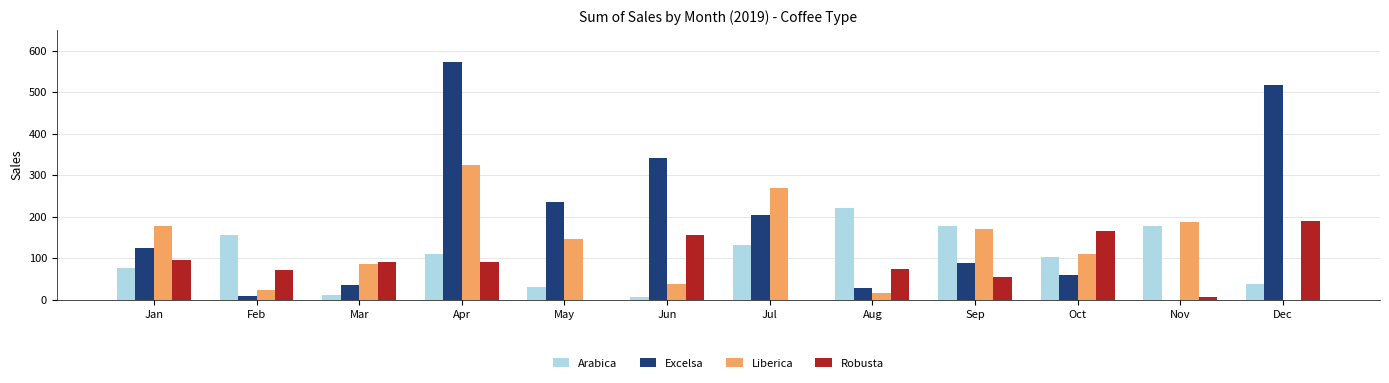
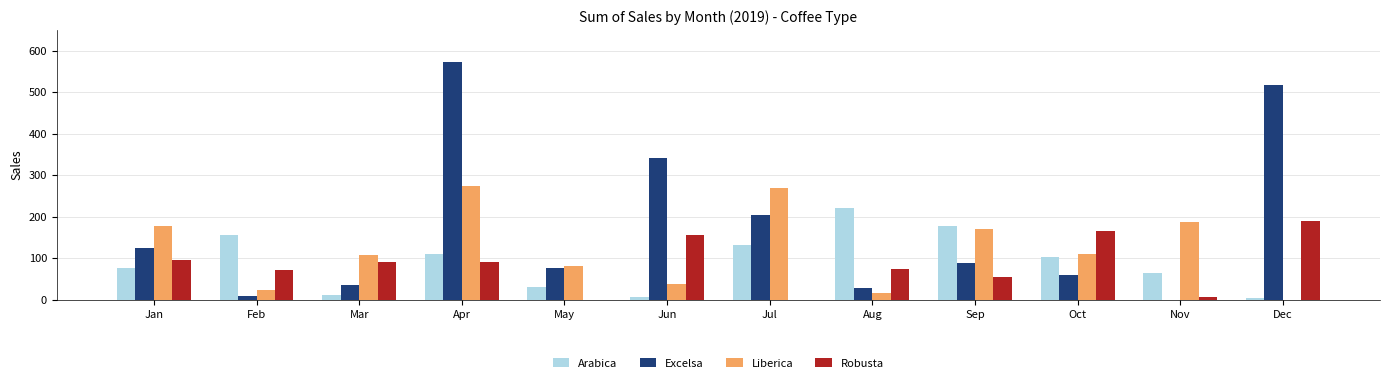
Liberica, Mar: 90 -> 110
Liberica, Apr: 330 -> 270
Excelsa, May: 240 -> 80
Liberica, May: 150 -> 80
Arabica, Nov: 180 -> 60
Arabica, Dec: 40 -> 0
